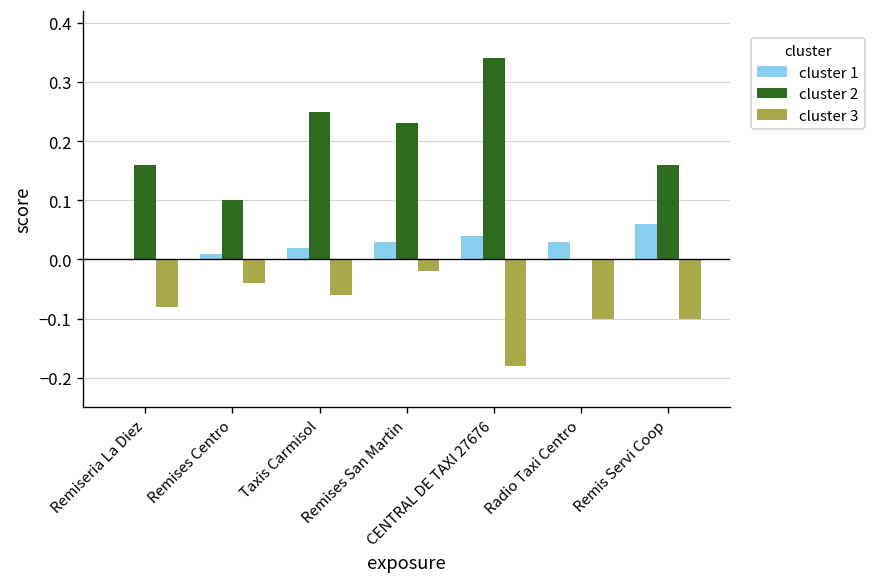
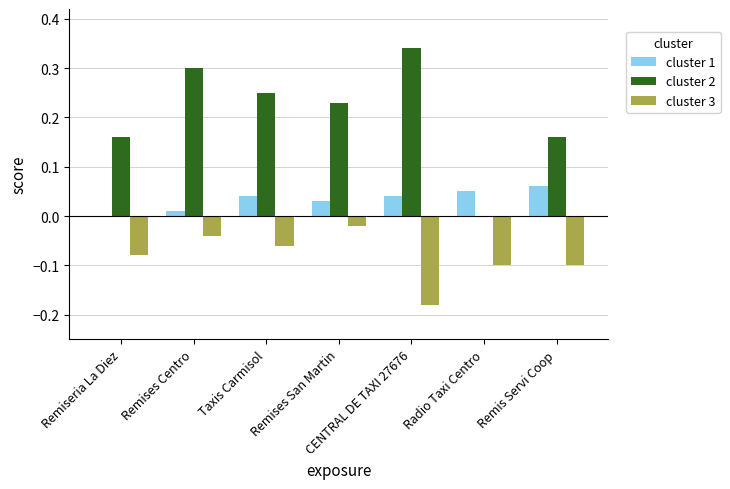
cluster 2, Remises Centro: 0.1 -> 0.3
cluster 1, Taxis Carmisol: 0.02 -> 0.04
cluster 1, Radio Taxi Centro: 0.03 -> 0.05
